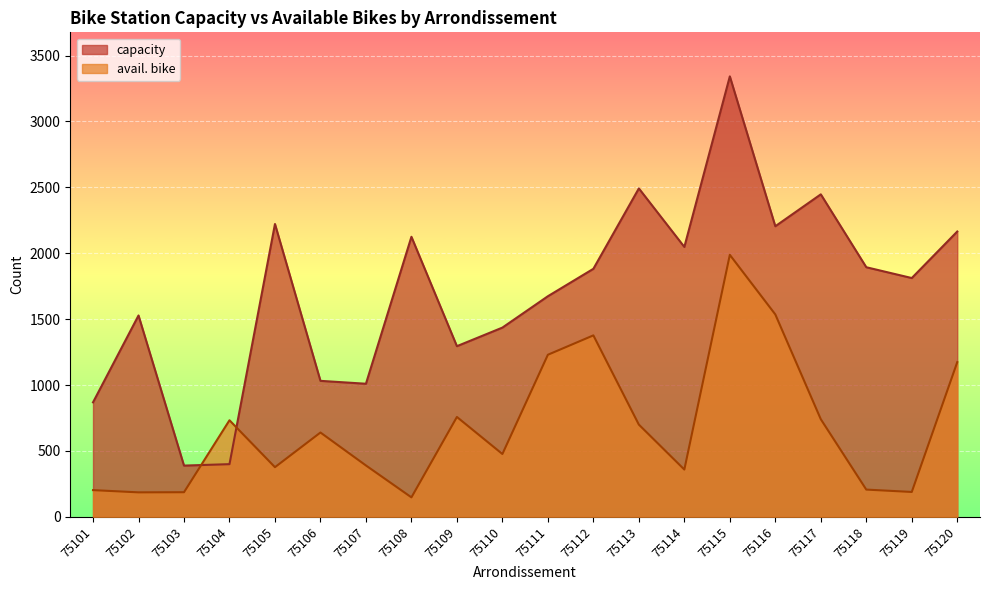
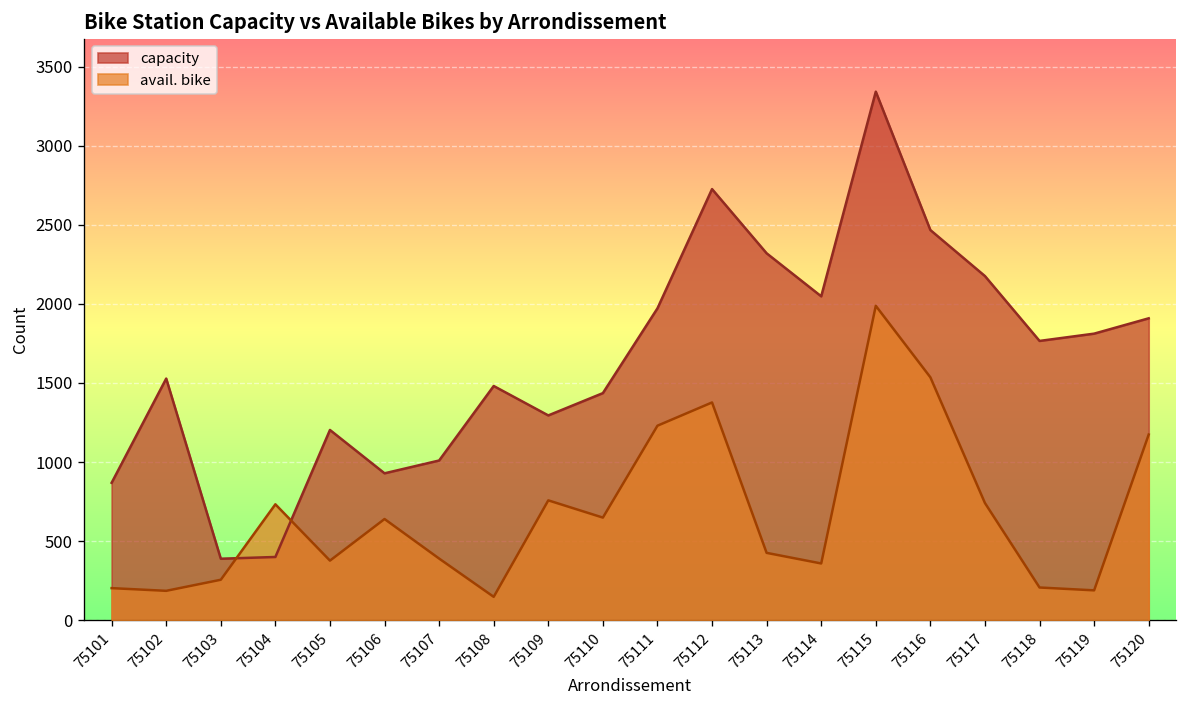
avail. bike, 75103: 190 -> 260
capacity, 75105: 2220 -> 1200
capacity, 75106: 1030 -> 930
capacity, 75108: 2130 -> 1480
avail. bike, 75110: 480 -> 650
capacity, 75111: 1670 -> 1970
capacity, 75112: 1880 -> 2730
capacity, 75113: 2490 -> 2320
avail. bike, 75113: 700 -> 430
capacity, 75116: 2210 -> 2470
capacity, 75117: 2450 -> 2180
capacity, 75118: 1890 -> 1770
capacity, 75120: 2170 -> 1910
